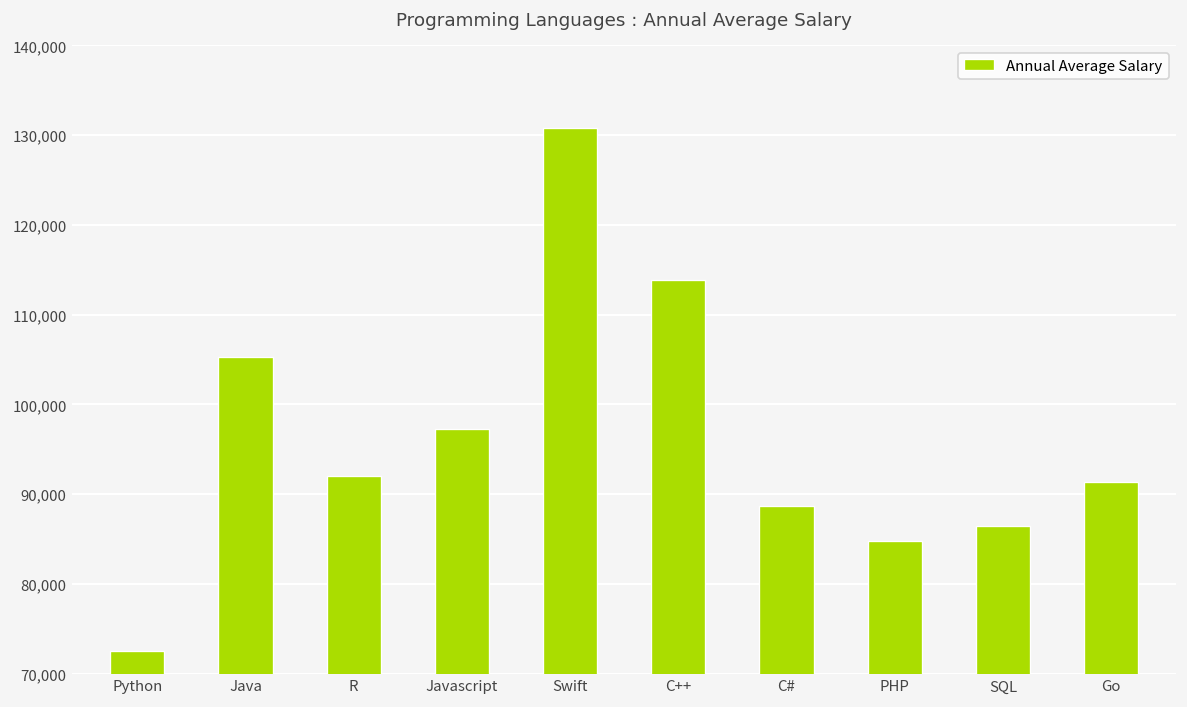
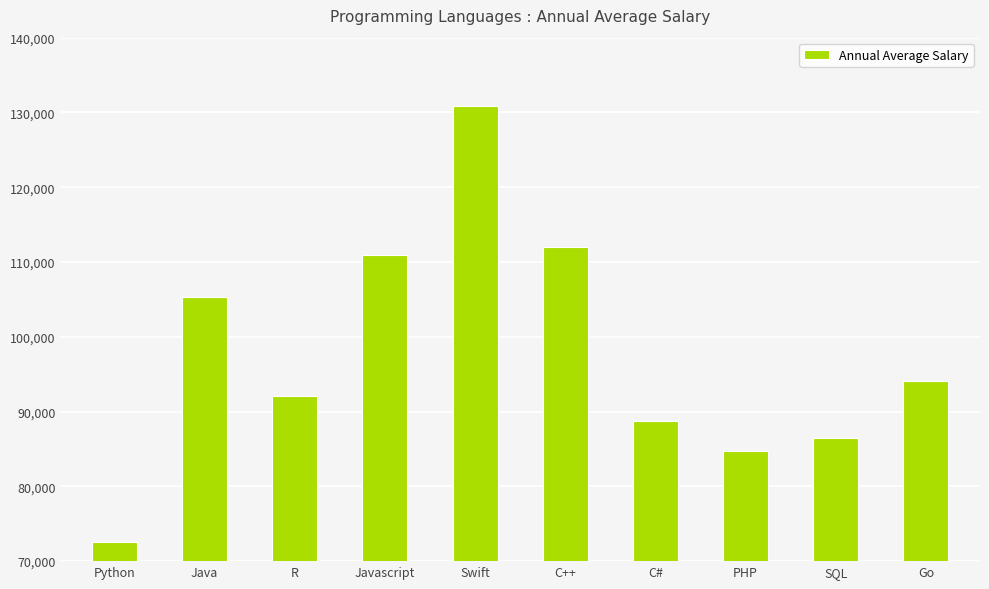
Javascript: 97,000 -> 111,000
C++: 114,000 -> 112,000
Go: 91,000 -> 94,000
